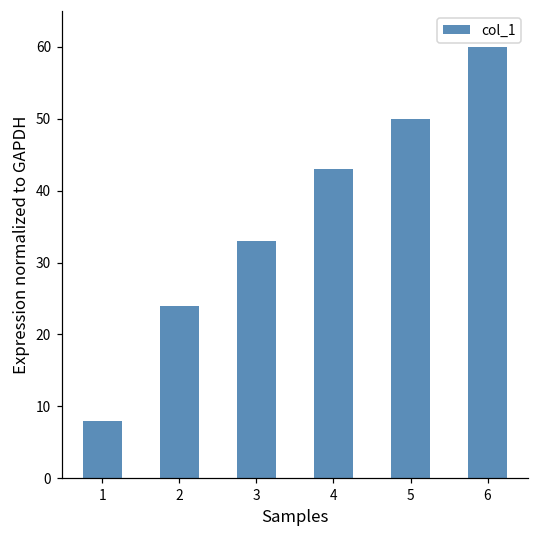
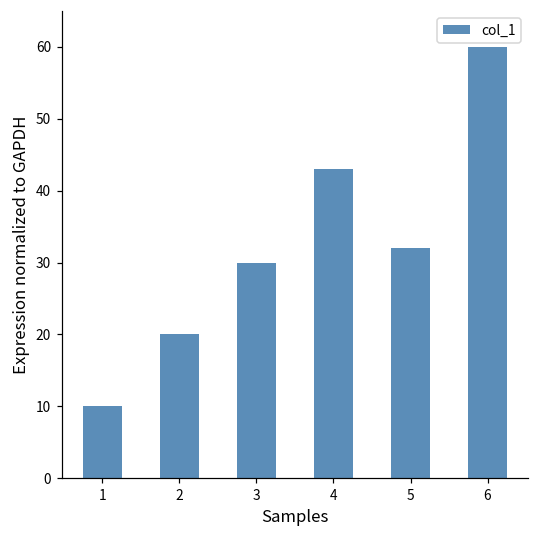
1: 8 -> 10
2: 24 -> 20
3: 33 -> 30
5: 50 -> 32
